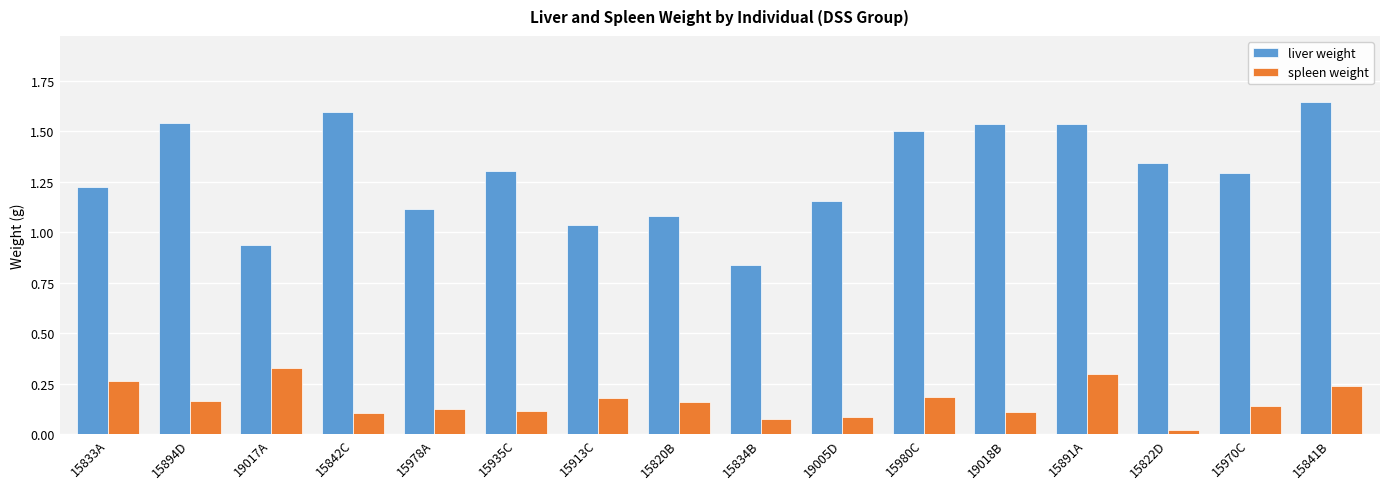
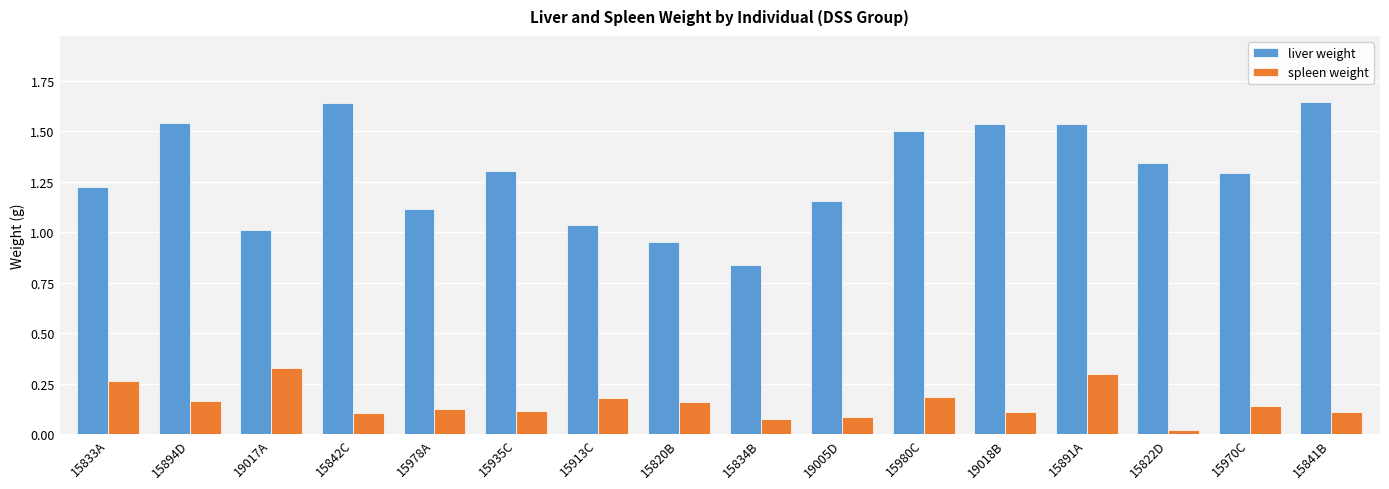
liver weight, 19017A: 0.94 -> 1.01
liver weight, 15842C: 1.60 -> 1.64
liver weight, 15820B: 1.08 -> 0.95
spleen weight, 15841B: 0.24 -> 0.11
